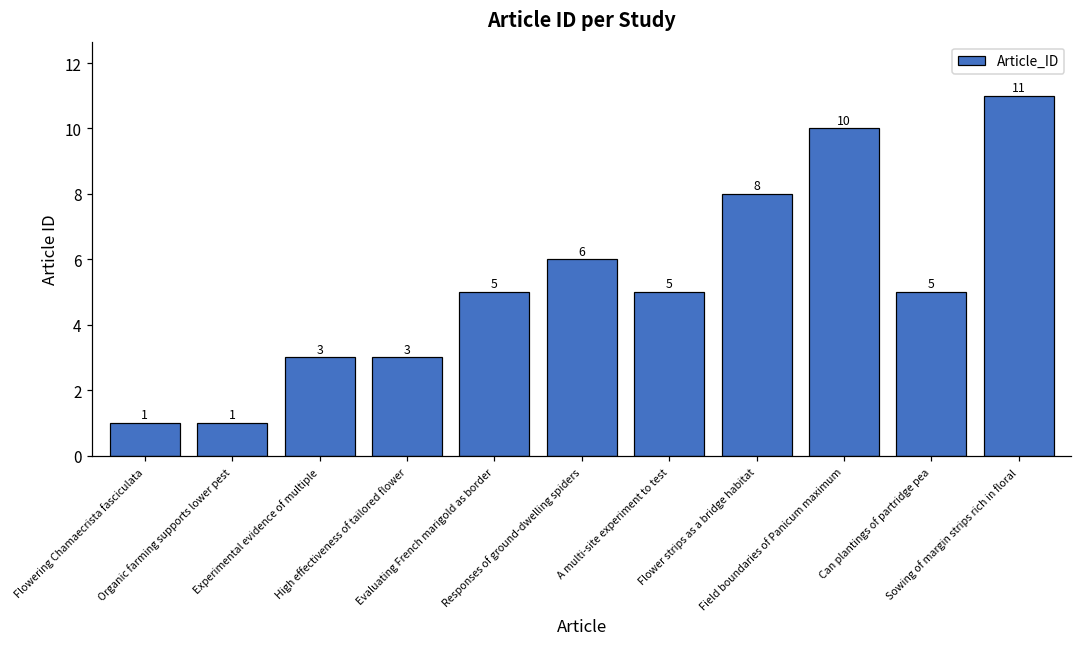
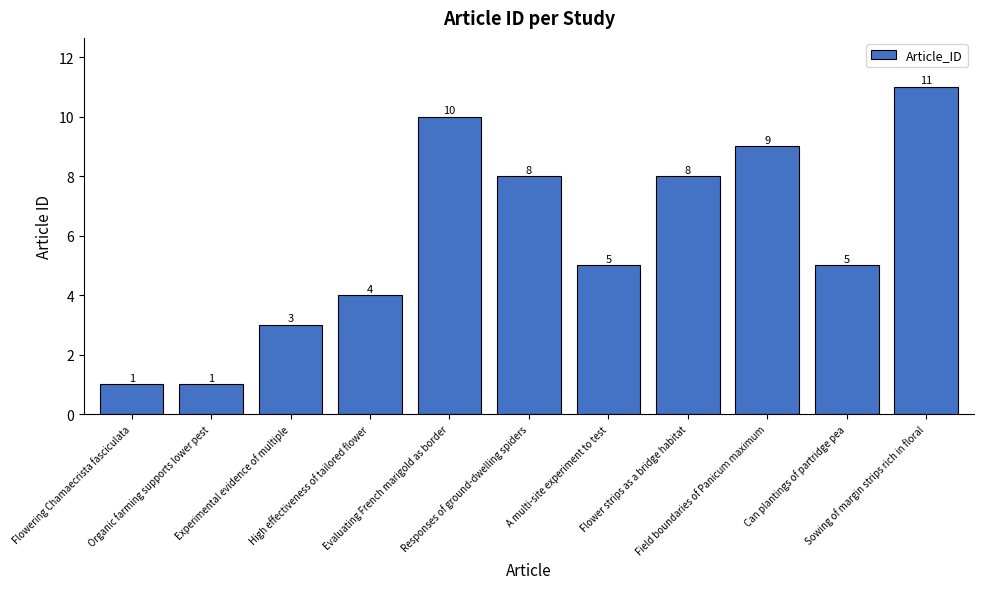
High effectiveness of tailored flower: 3 -> 4
Evaluating French marigold as border: 5 -> 10
Responses of ground-dwelling spiders: 6 -> 8
Field boundaries of Panicum maximum: 10 -> 9
